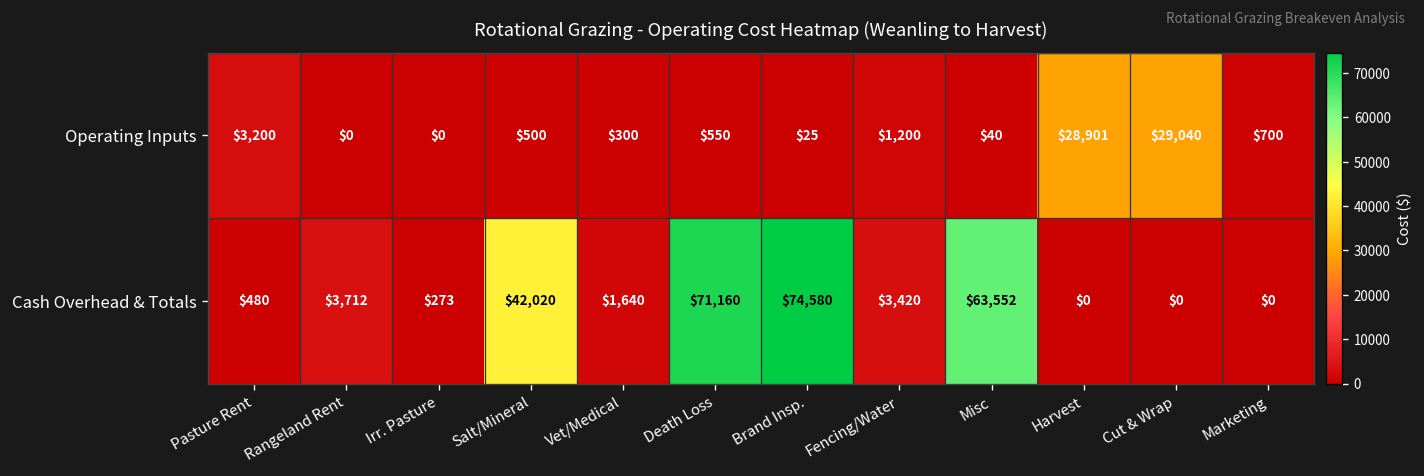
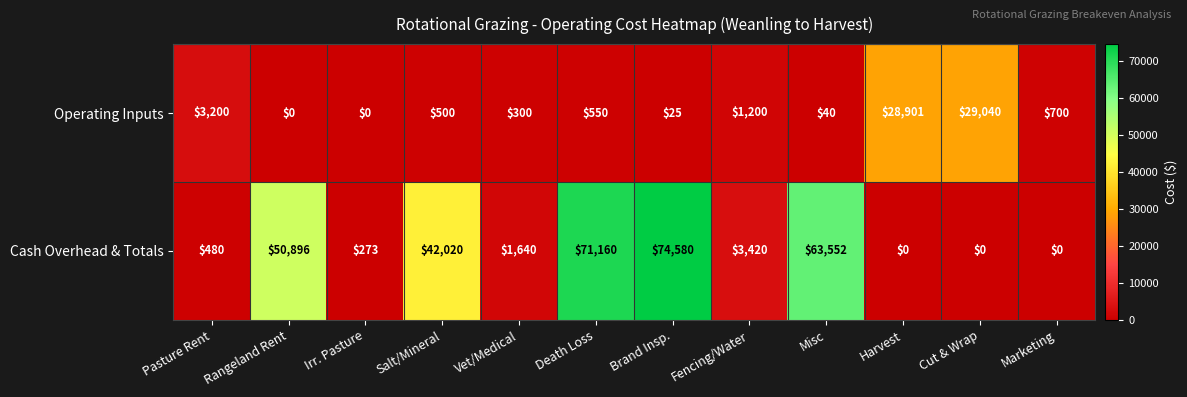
Cash Overhead & Totals, Rangeland Rent: $3,712 -> $50,896
